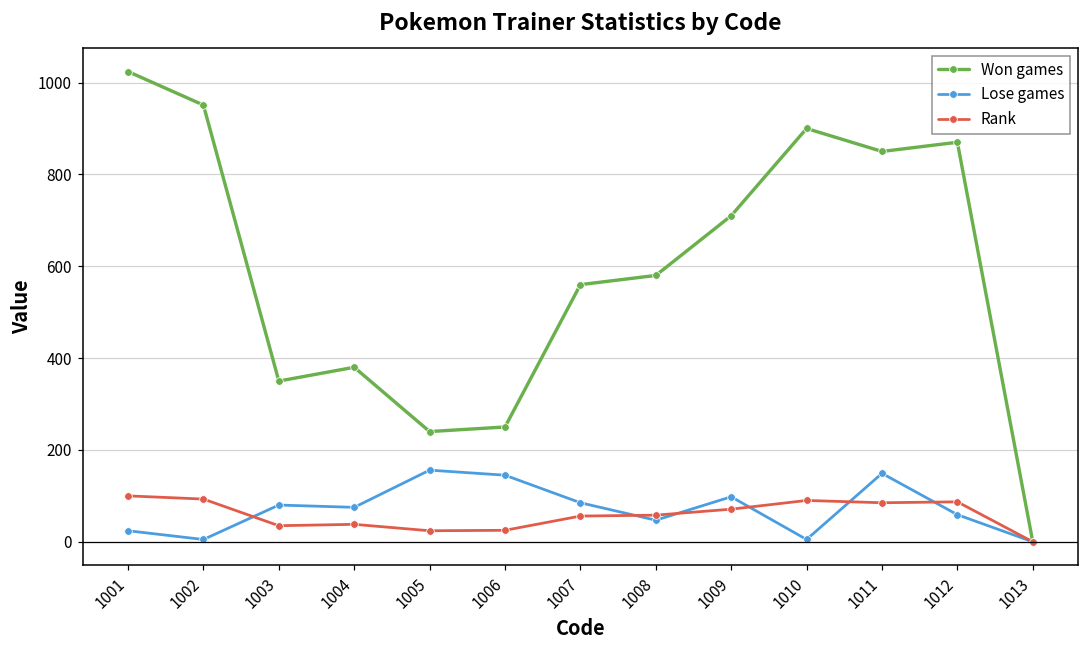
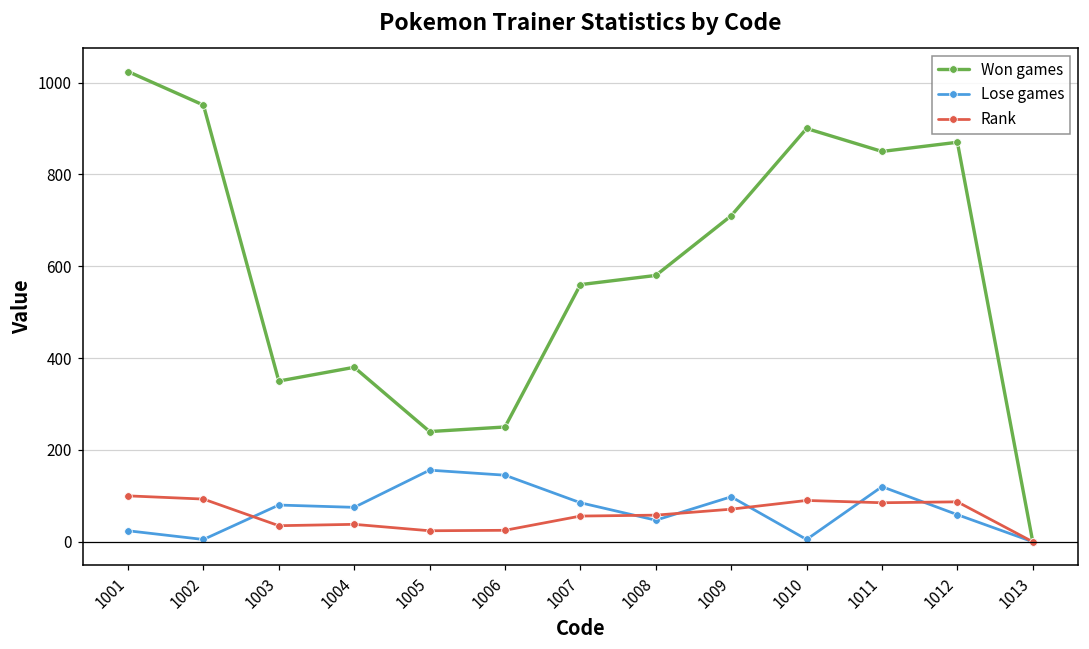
Lose games, 1011: 150 -> 120
